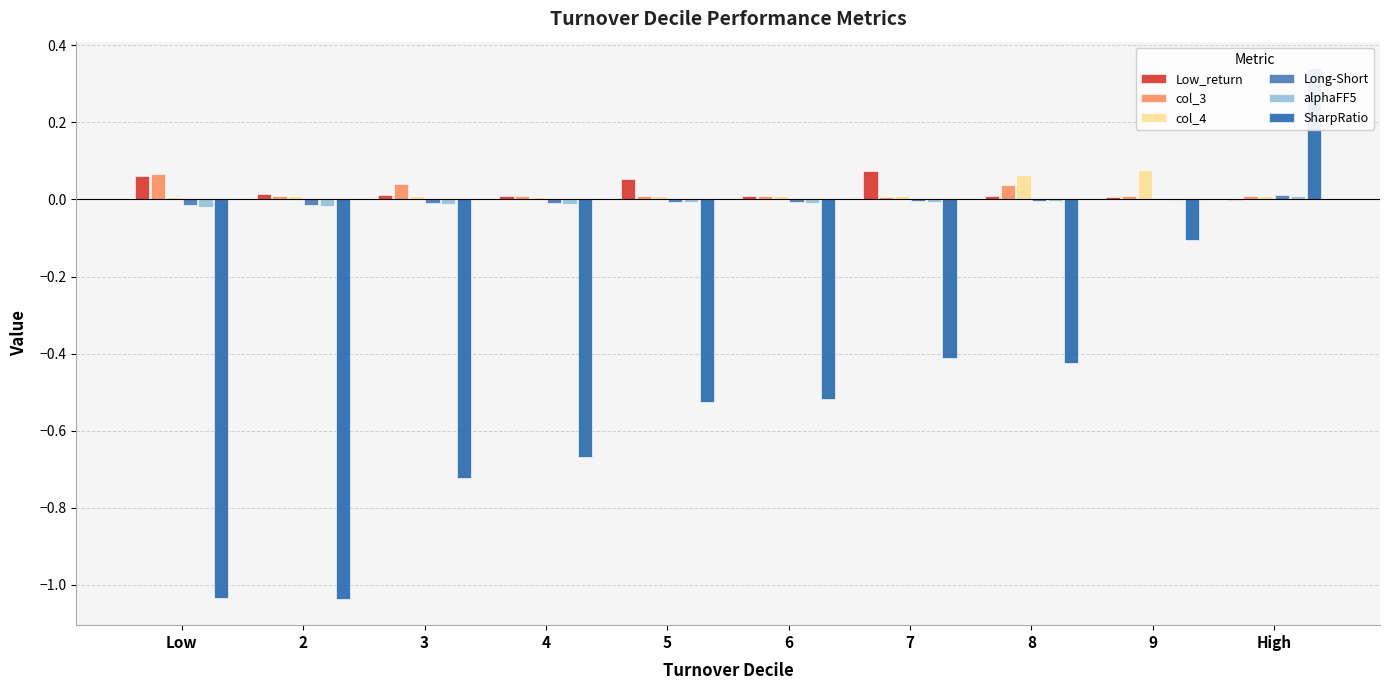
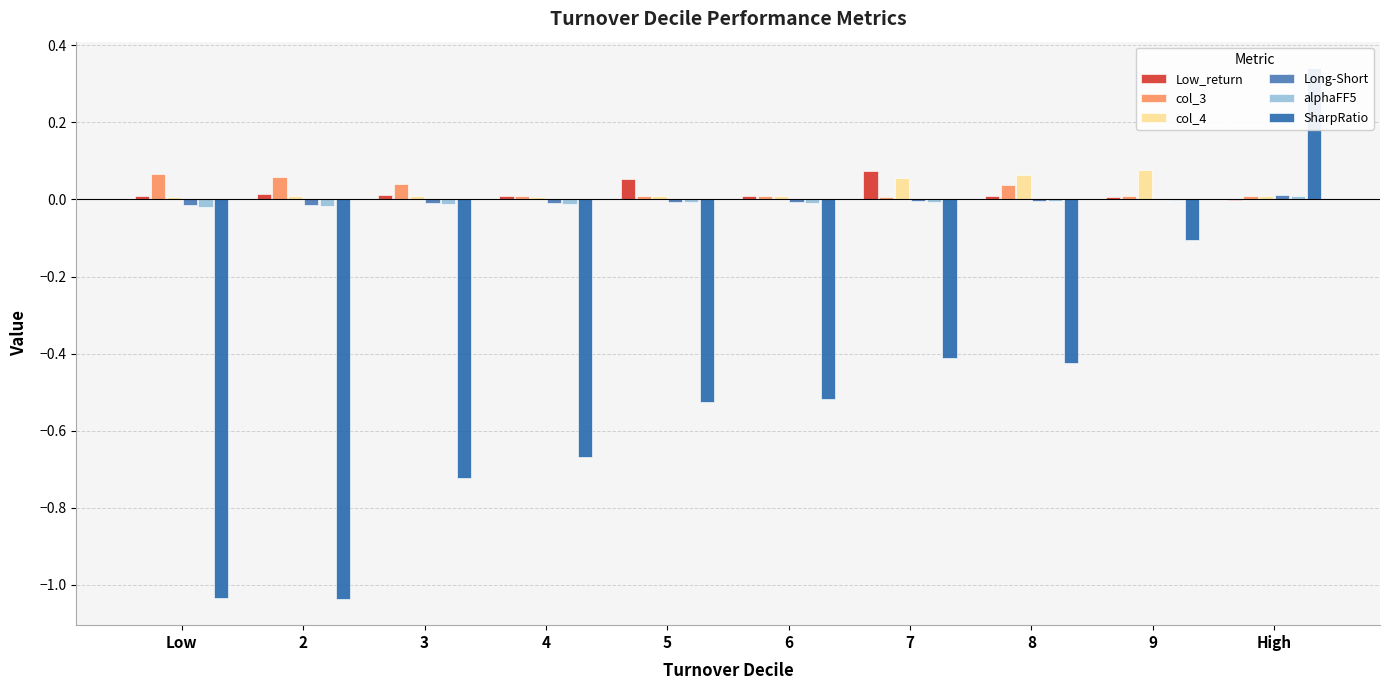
Low_return, Low: 0.06 -> 0.01
col_3, 2: 0.01 -> 0.06
col_4, 7: 0.01 -> 0.06
